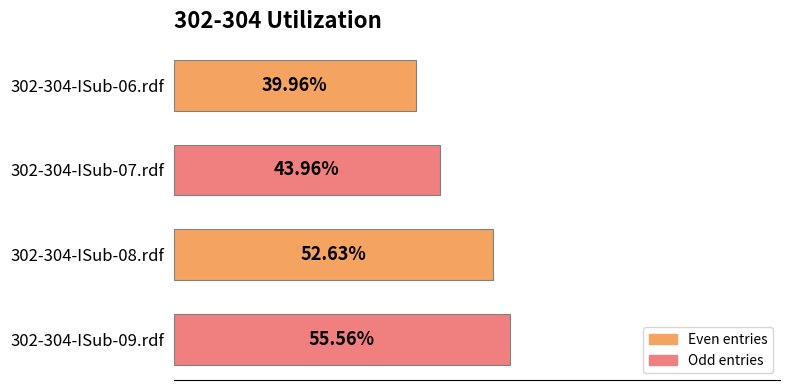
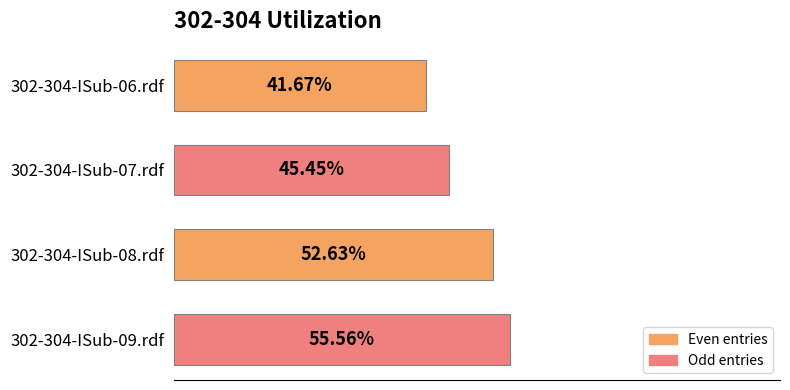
302-304-ISub-06.rdf: 39.96% -> 41.67%
302-304-ISub-07.rdf: 43.96% -> 45.45%
